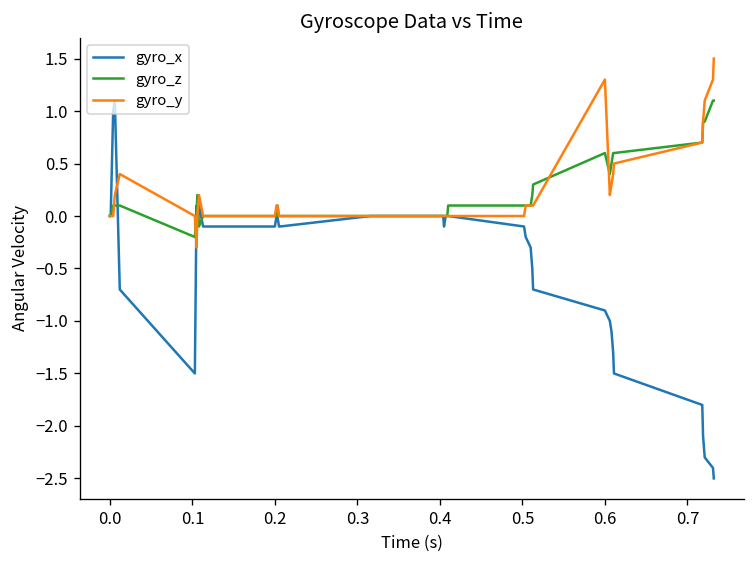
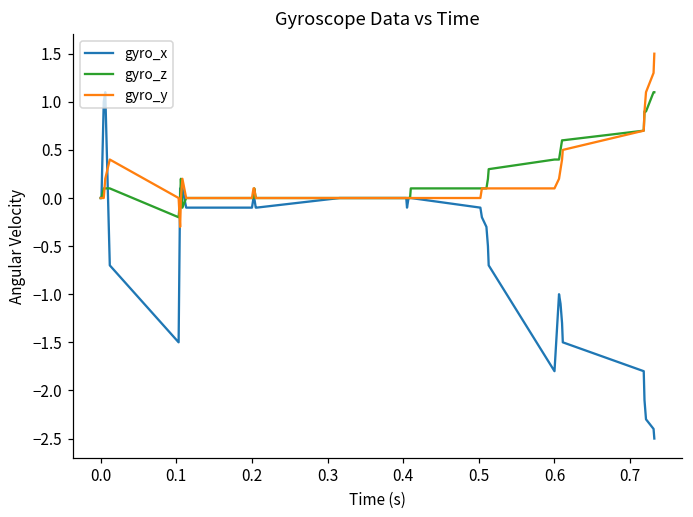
gyro_x, 0.6: -0.9 -> -1.8
gyro_z, 0.6: 0.6 -> 0.4
gyro_y, 0.6: 1.3 -> 0.1
